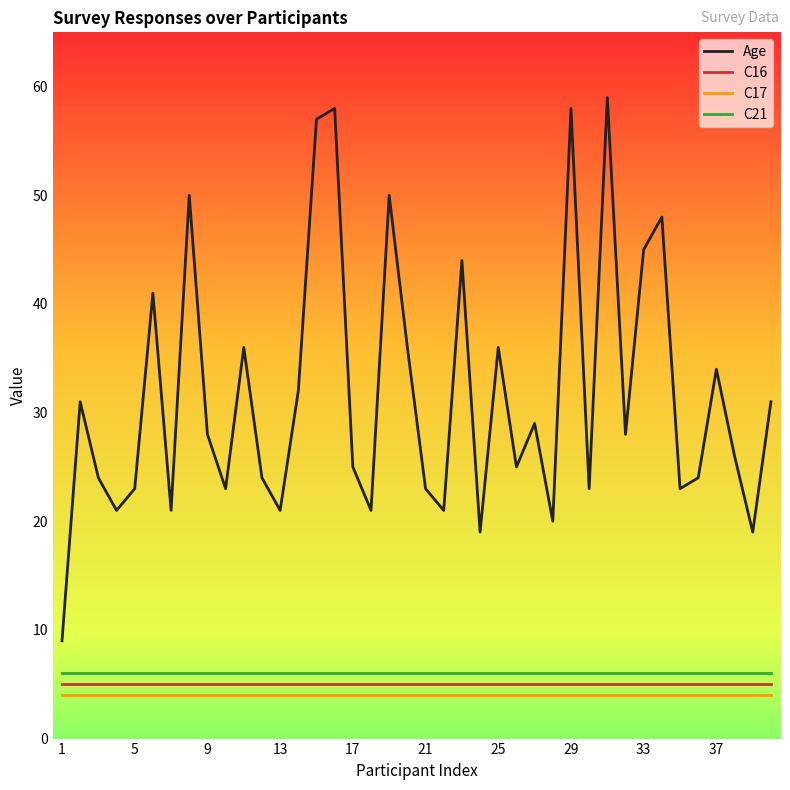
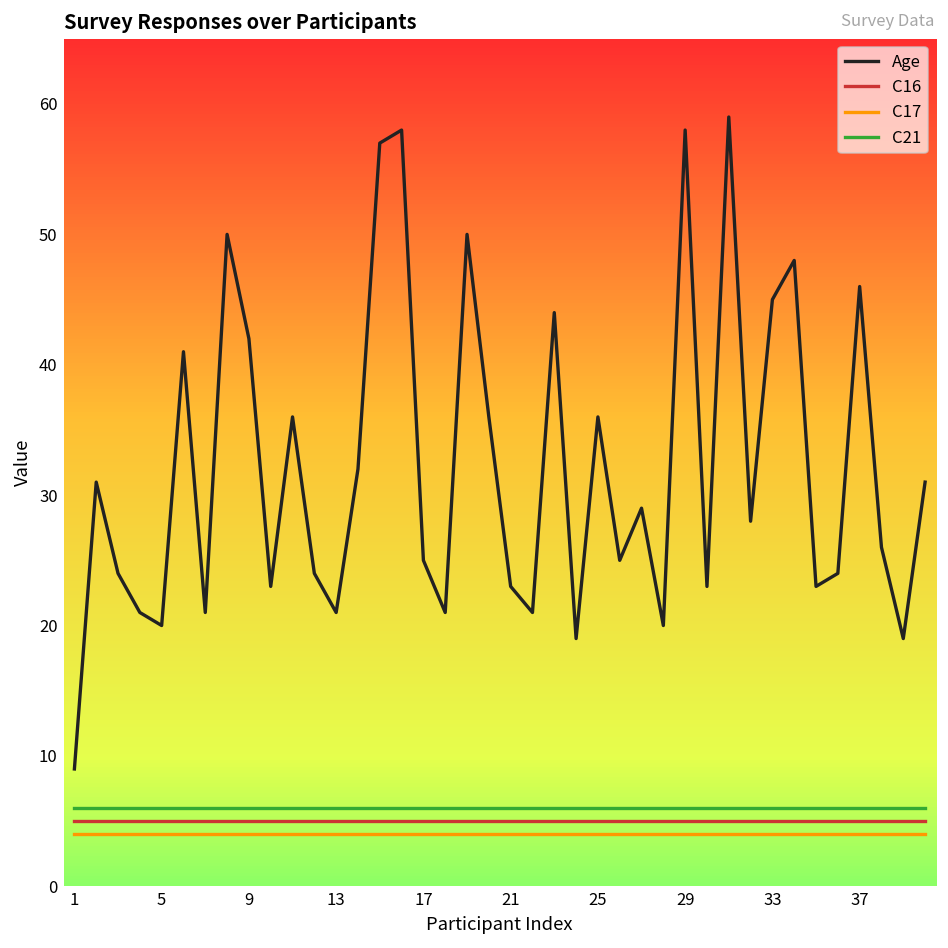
Age, 5: 23 -> 20
Age, 9: 28 -> 42
Age, 37: 34 -> 46
